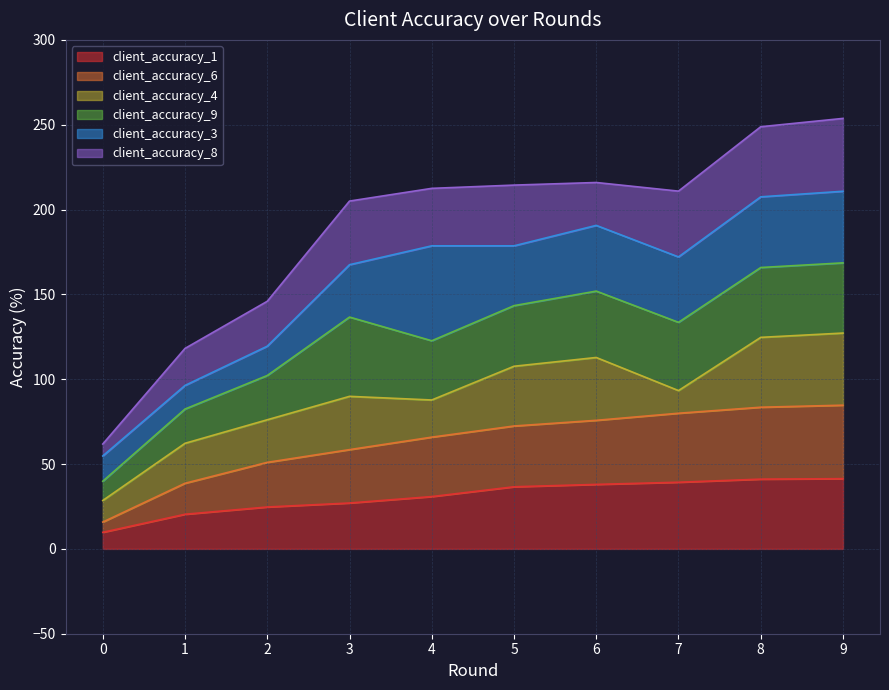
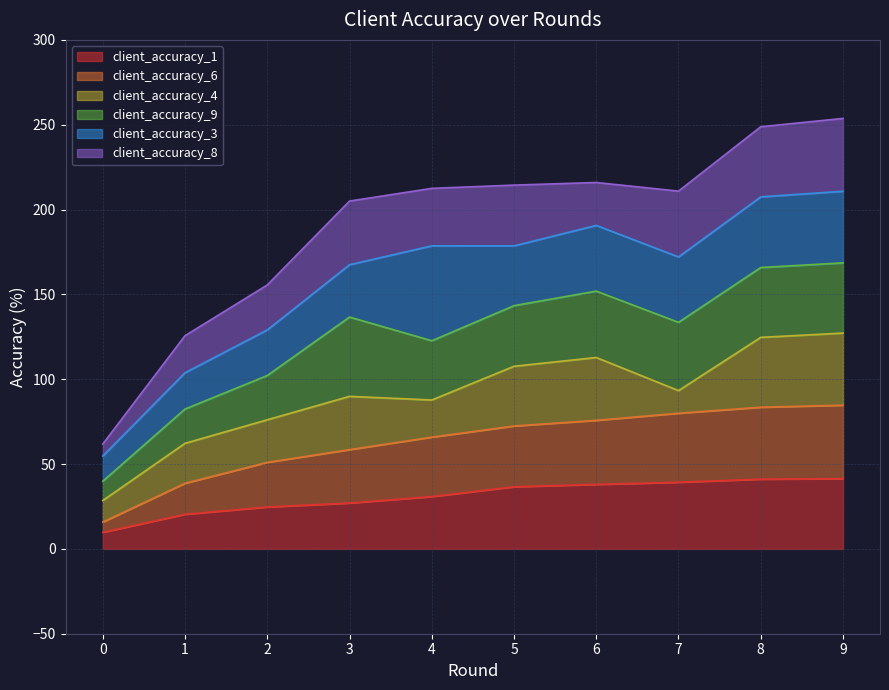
client_accuracy_3, 1: 14 -> 21
client_accuracy_3, 2: 17 -> 27
